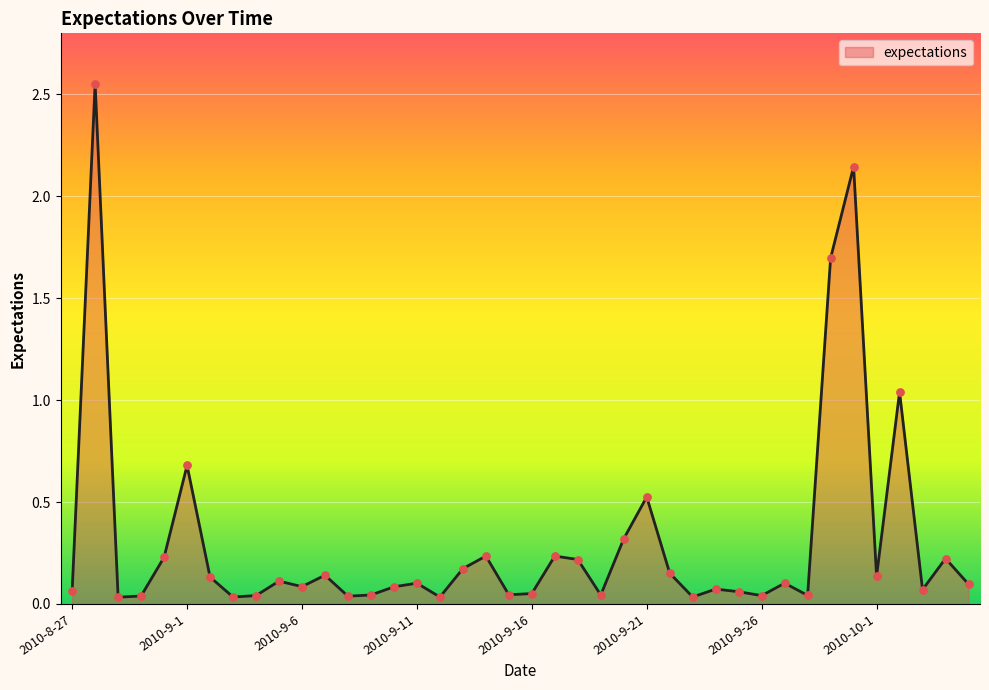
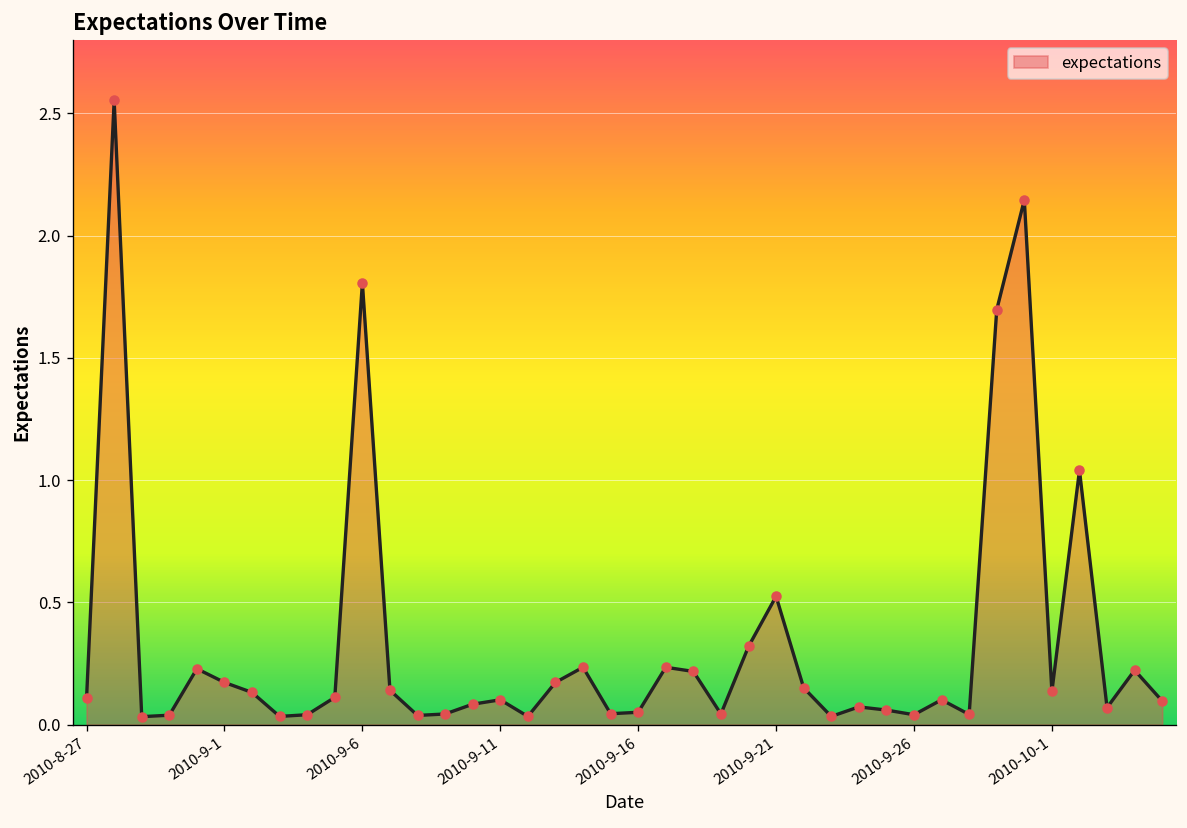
2010-8-27: 0.06 -> 0.11
2010-9-1: 0.68 -> 0.17
2010-9-6: 0.09 -> 1.81
